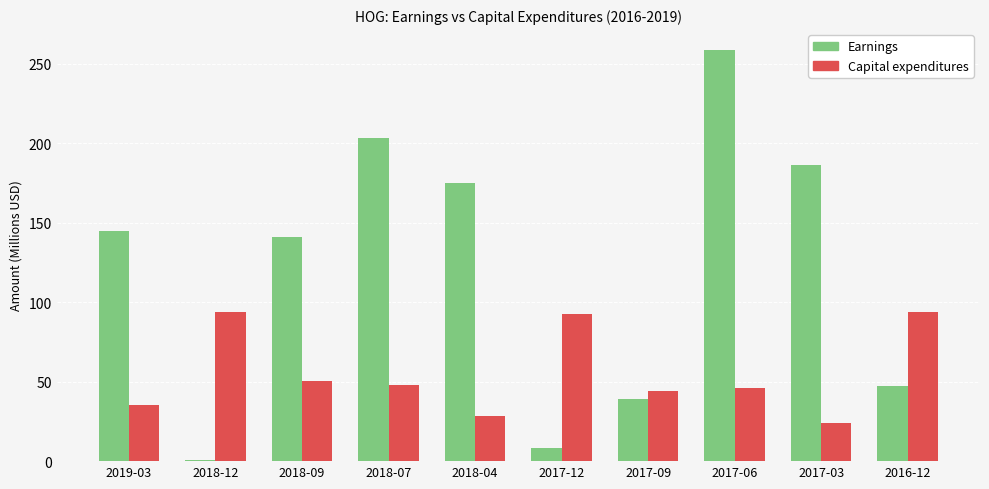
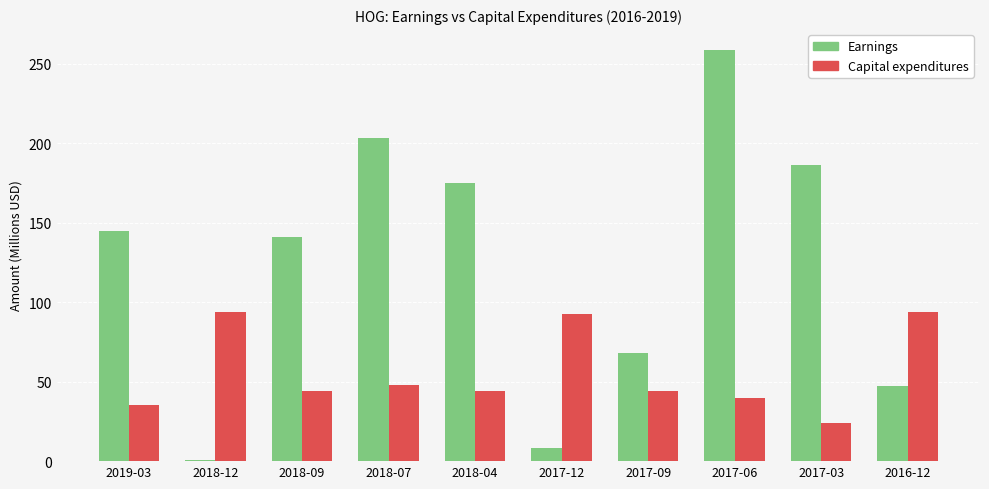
Capital expenditures, 2018-09: 51 -> 44
Capital expenditures, 2018-04: 28 -> 44
Earnings, 2017-09: 39 -> 68
Capital expenditures, 2017-06: 46 -> 40
